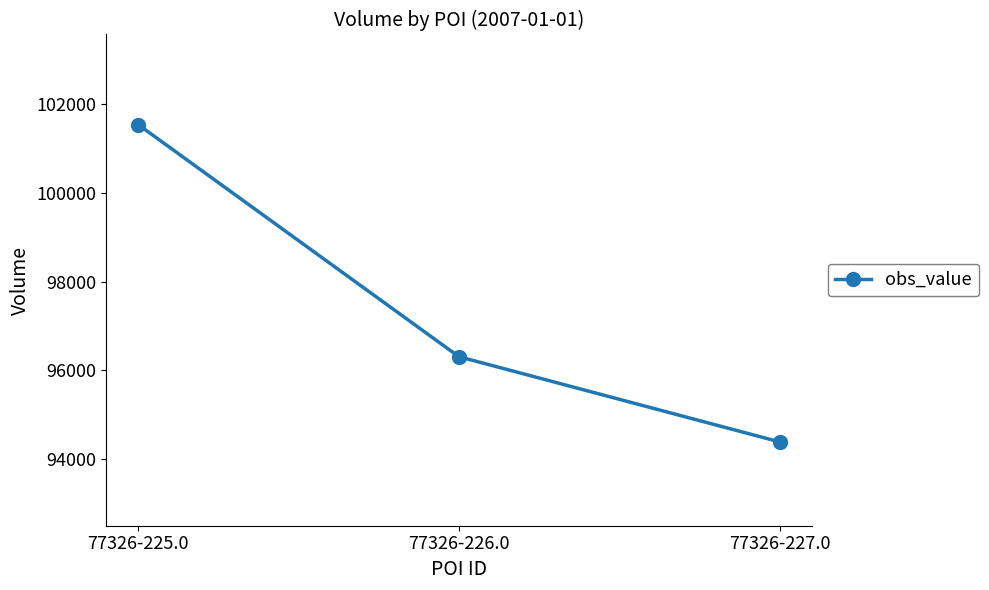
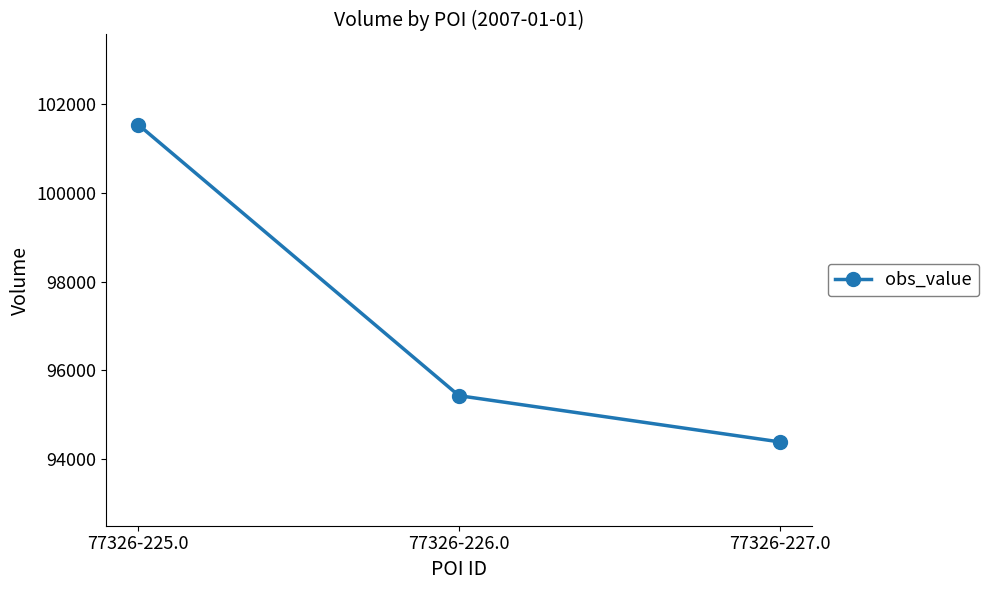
77326-226.0: 96300 -> 95400
